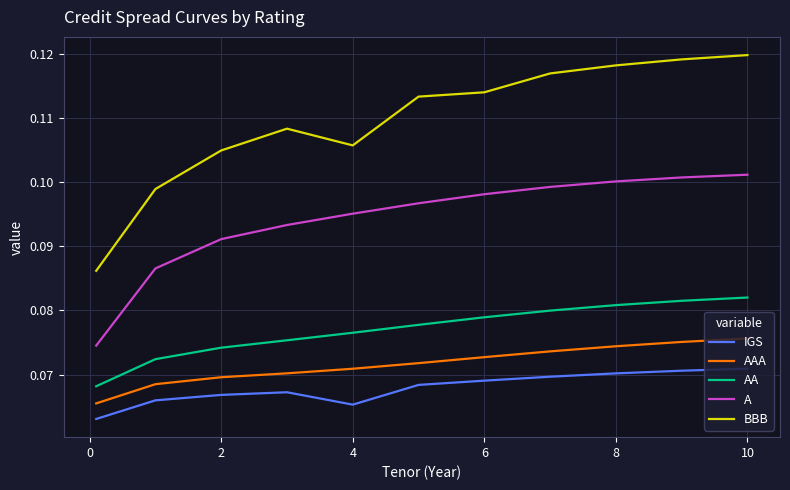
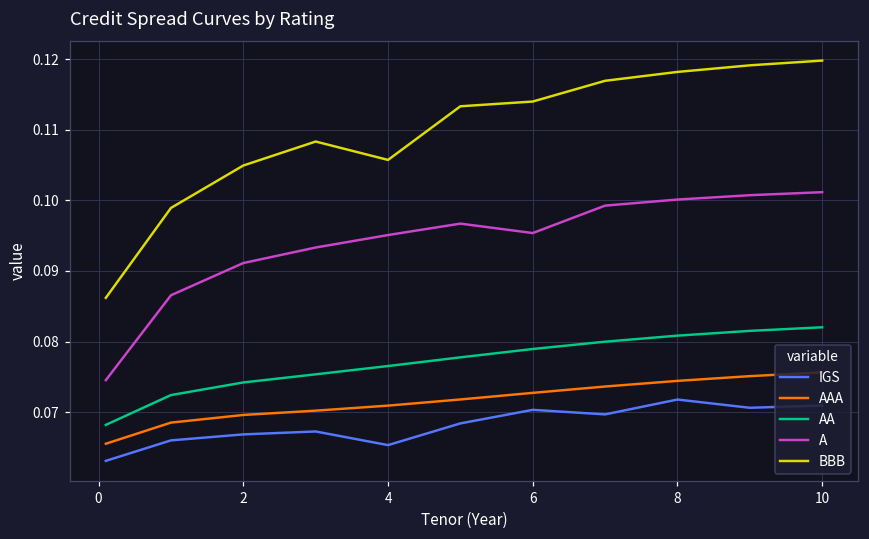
IGS, 6: 0.069 -> 0.070
A, 6: 0.098 -> 0.095
IGS, 8: 0.070 -> 0.072
